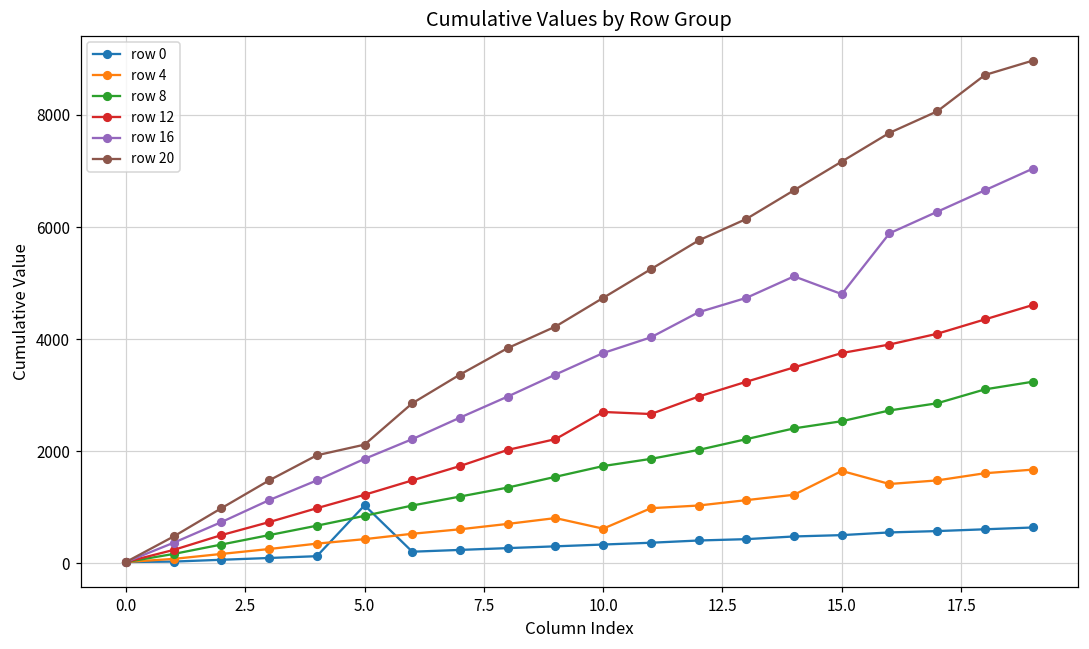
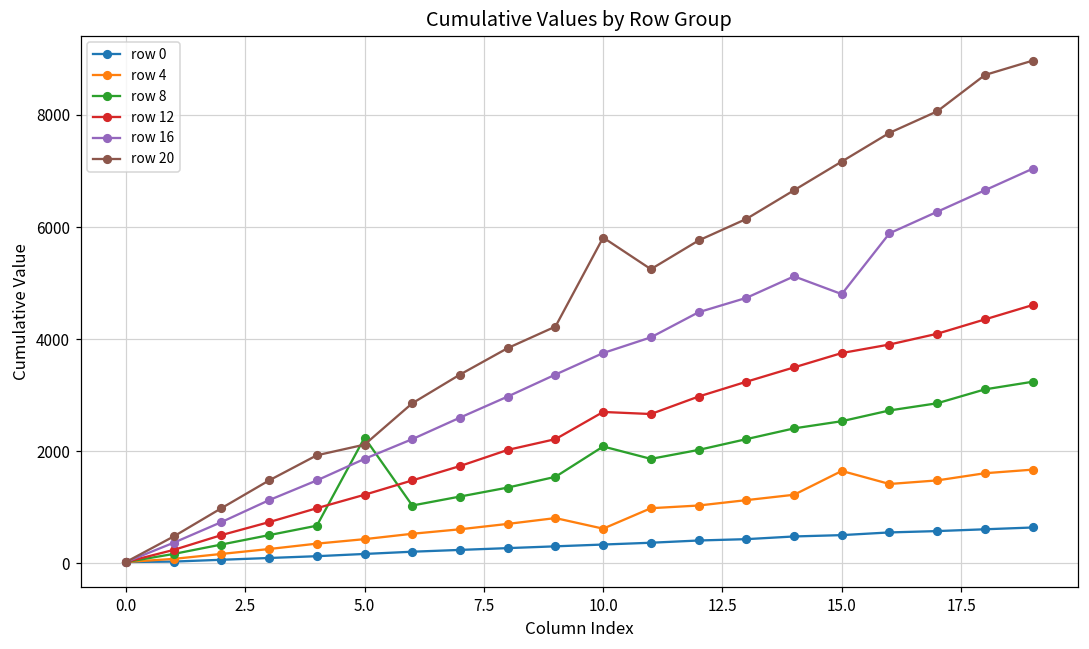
row 0, 5.0: 1000 -> 200
row 8, 5.0: 800 -> 2200
row 8, 10.0: 1700 -> 2100
row 20, 10.0: 4700 -> 5800
